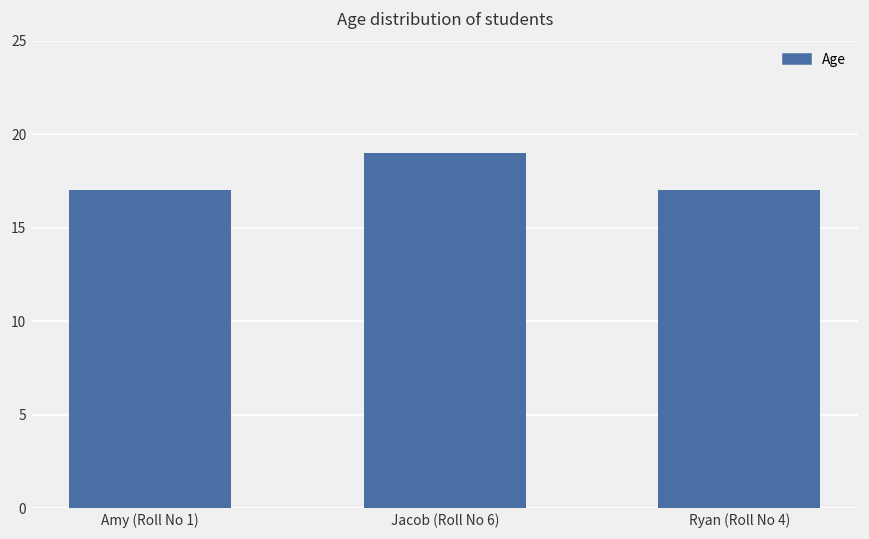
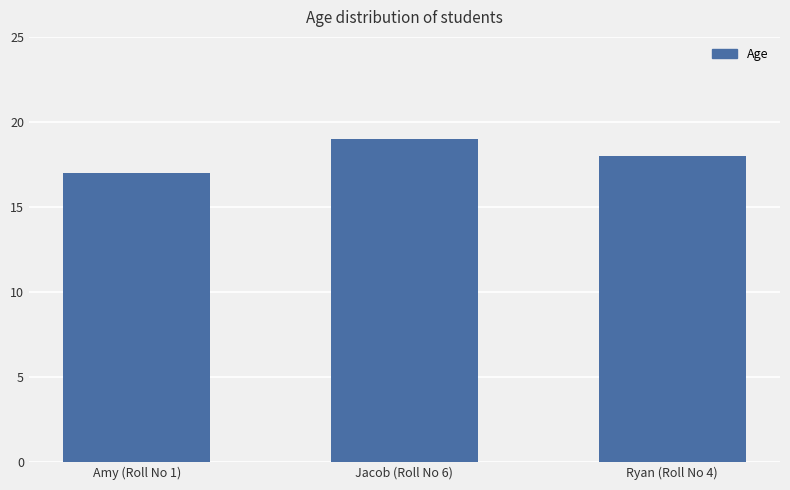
Ryan (Roll No 4): 17 -> 18
